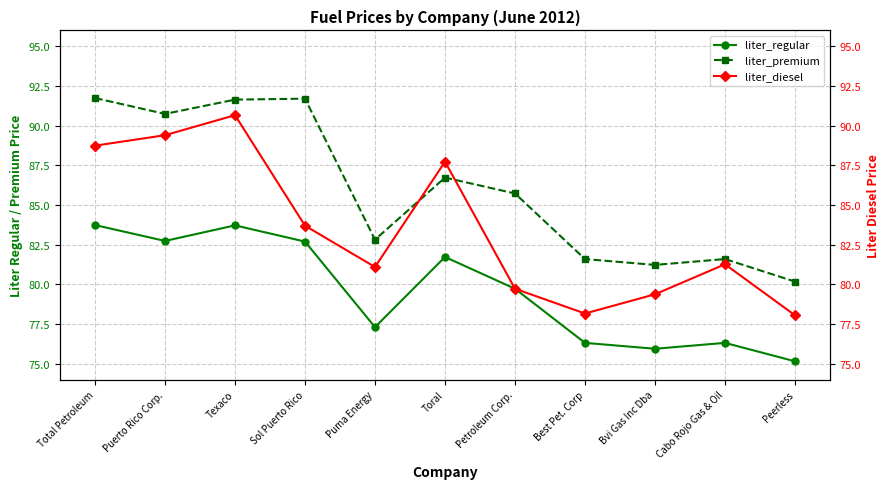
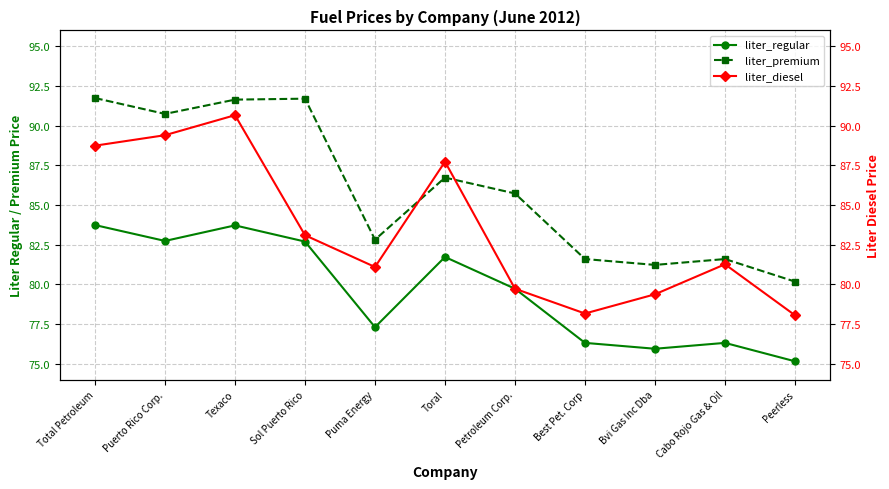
liter_diesel, Sol Puerto Rico: 83.7 -> 83.1
